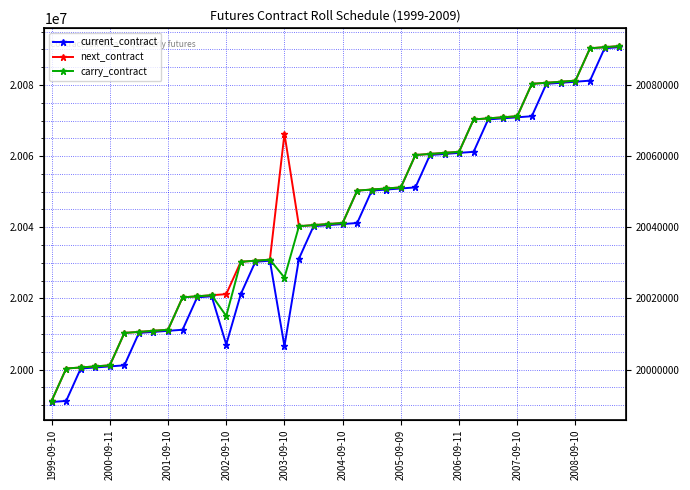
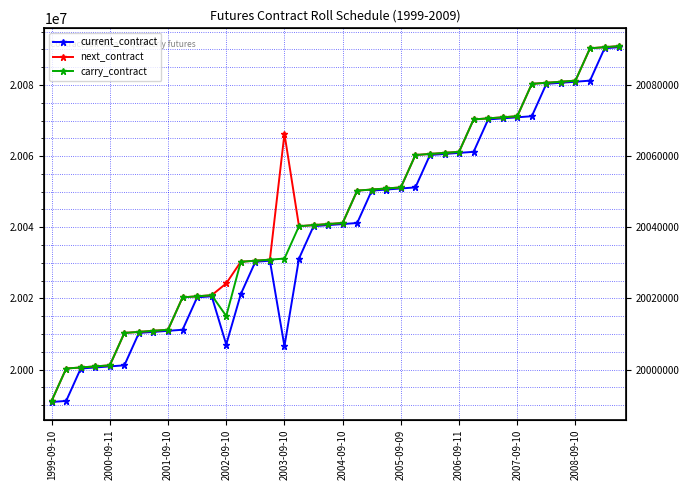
next_contract, 2002-09-10: 20021000 -> 20024000
carry_contract, 2003-09-10: 20026000 -> 20031000
